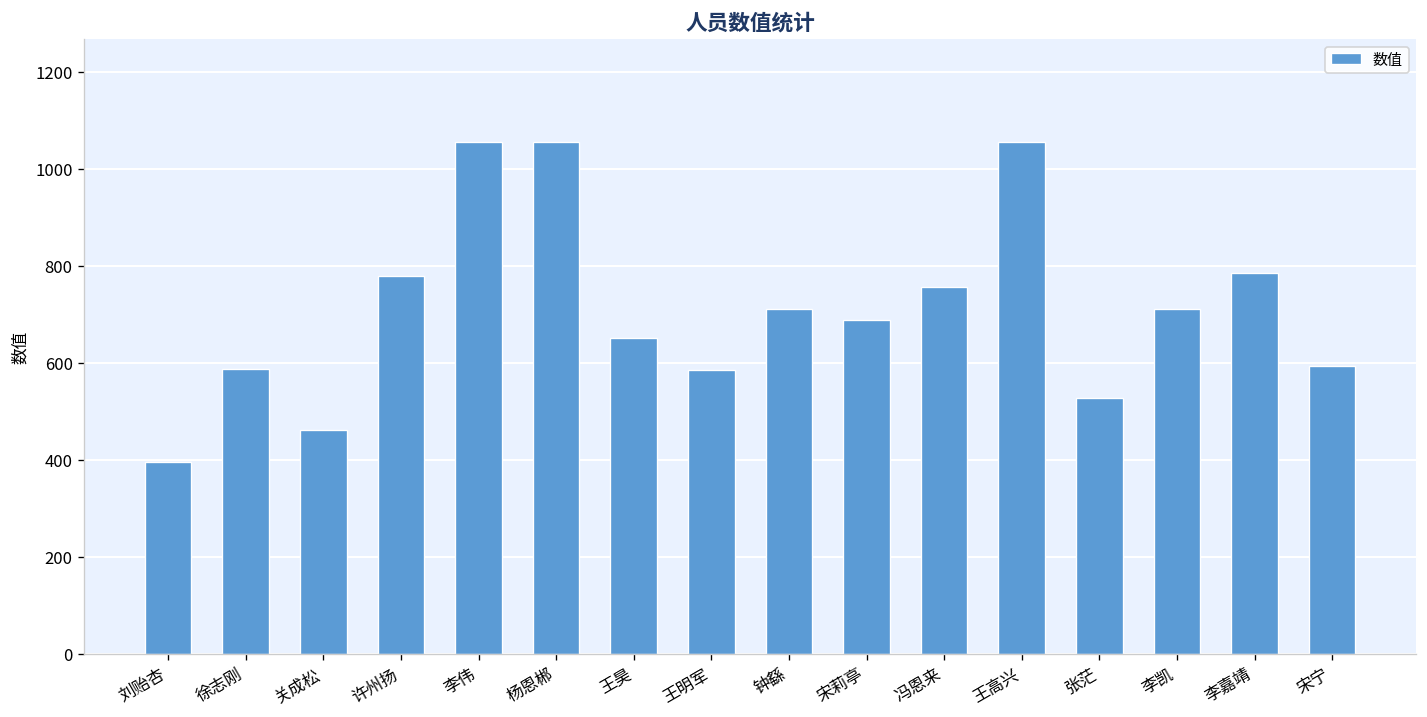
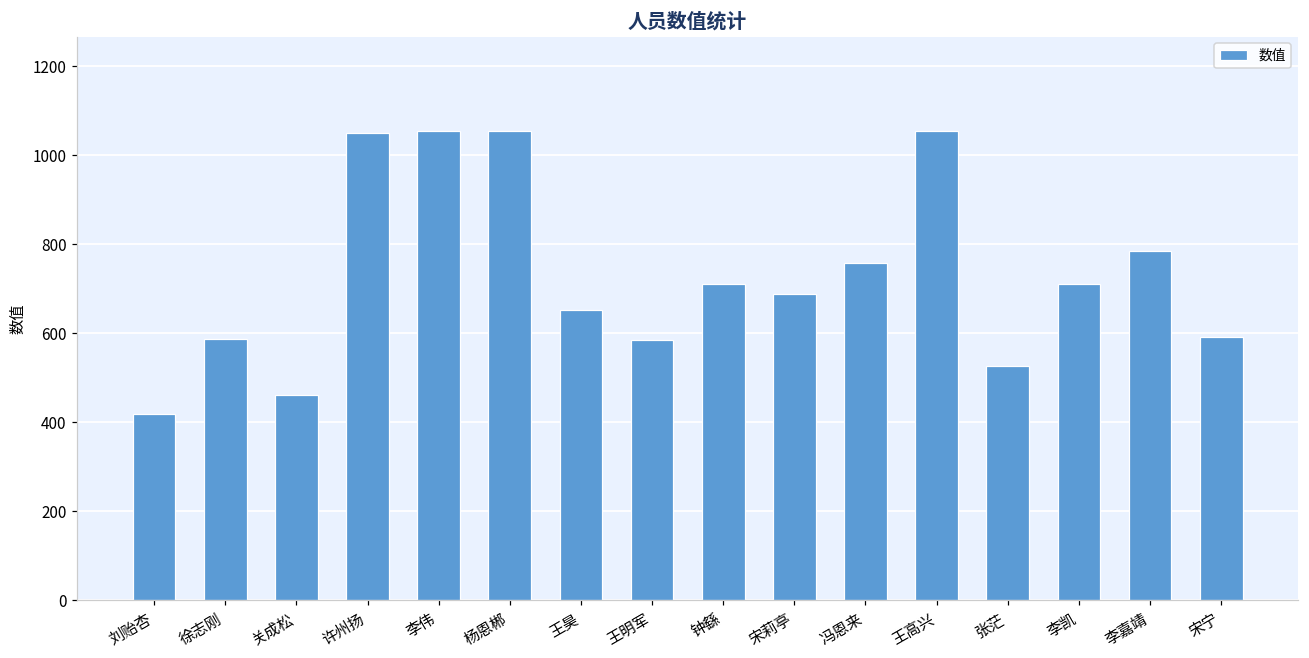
刘贻杏: 390 -> 420
许州扬: 780 -> 1050
